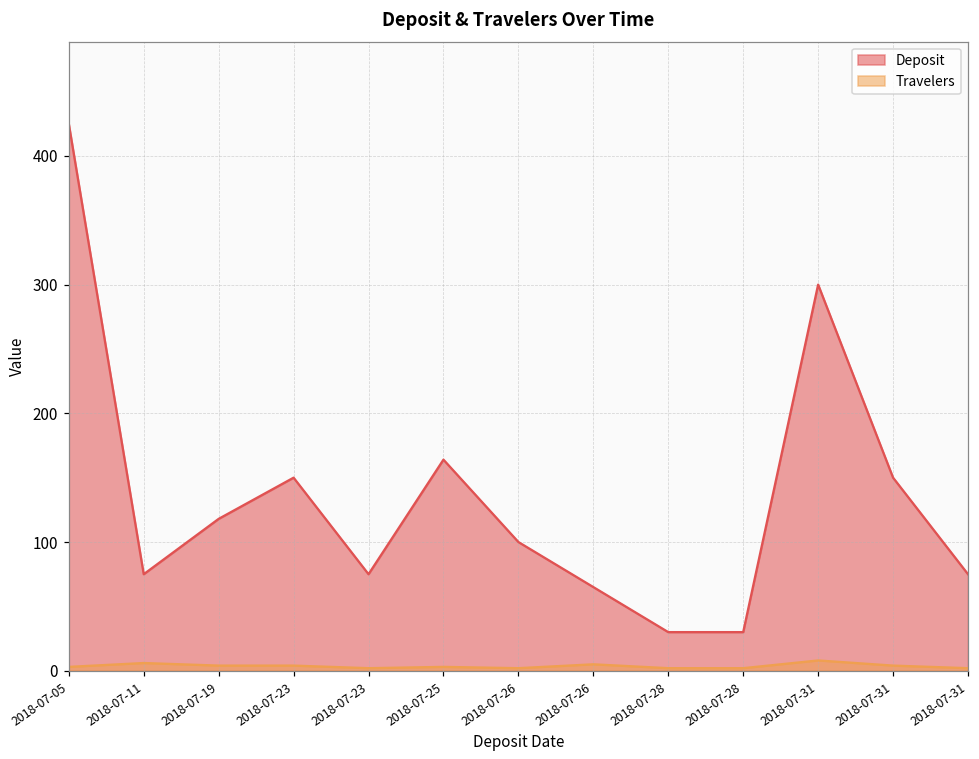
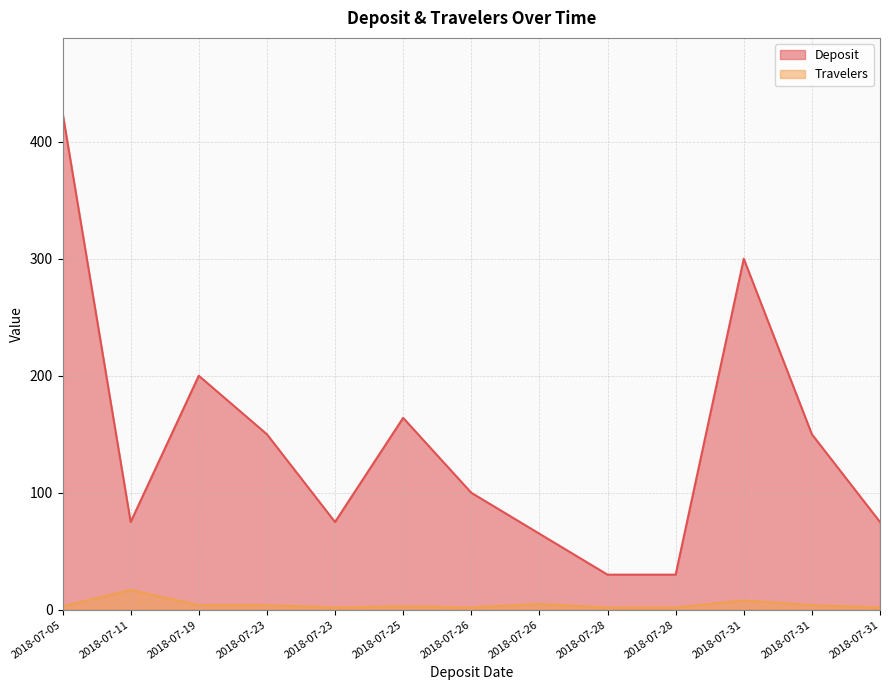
Travelers, 2018-07-11: 6 -> 17
Deposit, 2018-07-19: 118 -> 200
